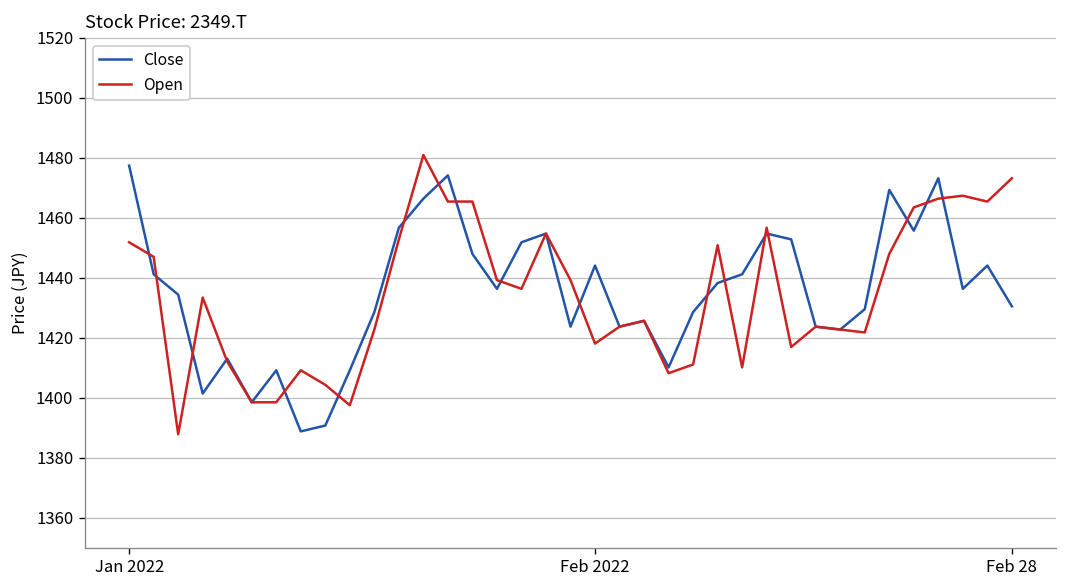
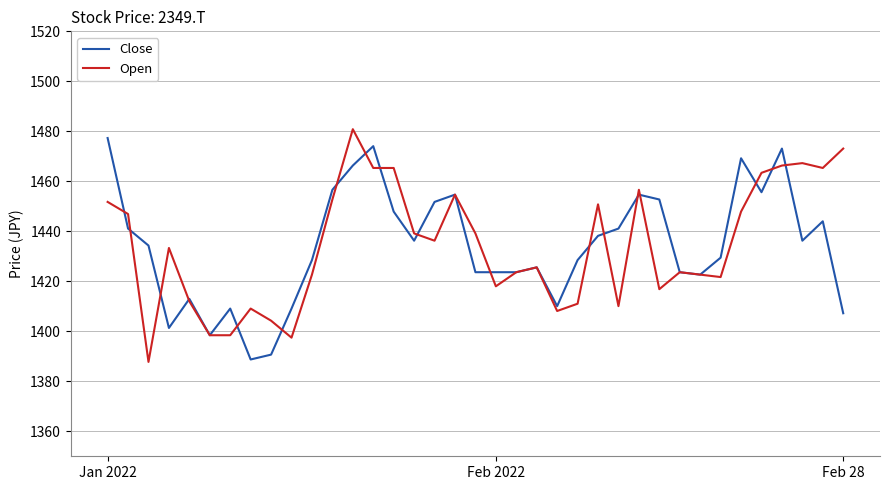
Close, Feb 2022: 1444 -> 1424
Close, Feb 28: 1430 -> 1407
